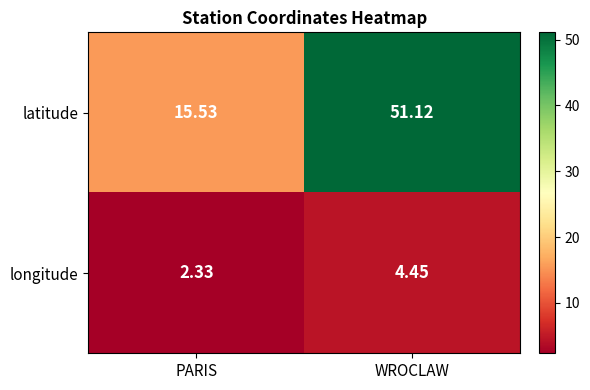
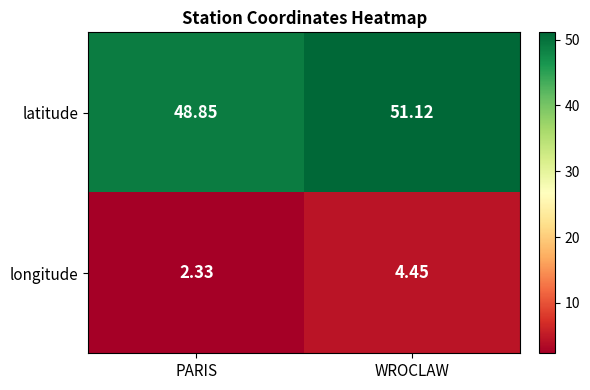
latitude, PARIS: 15.53 -> 48.85
